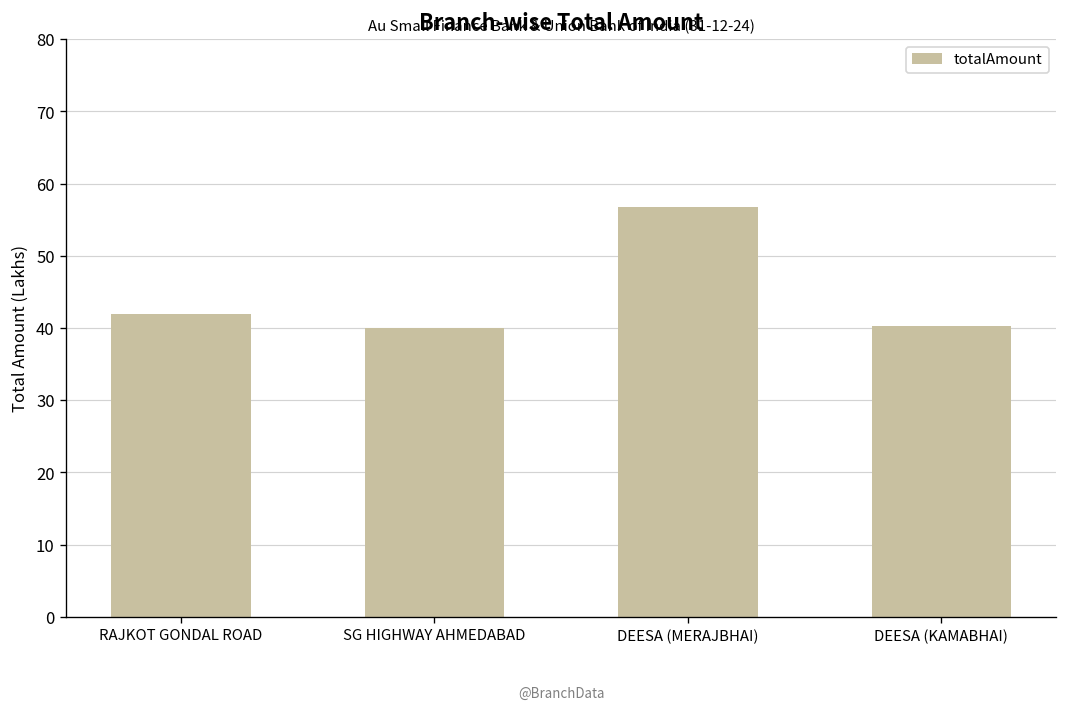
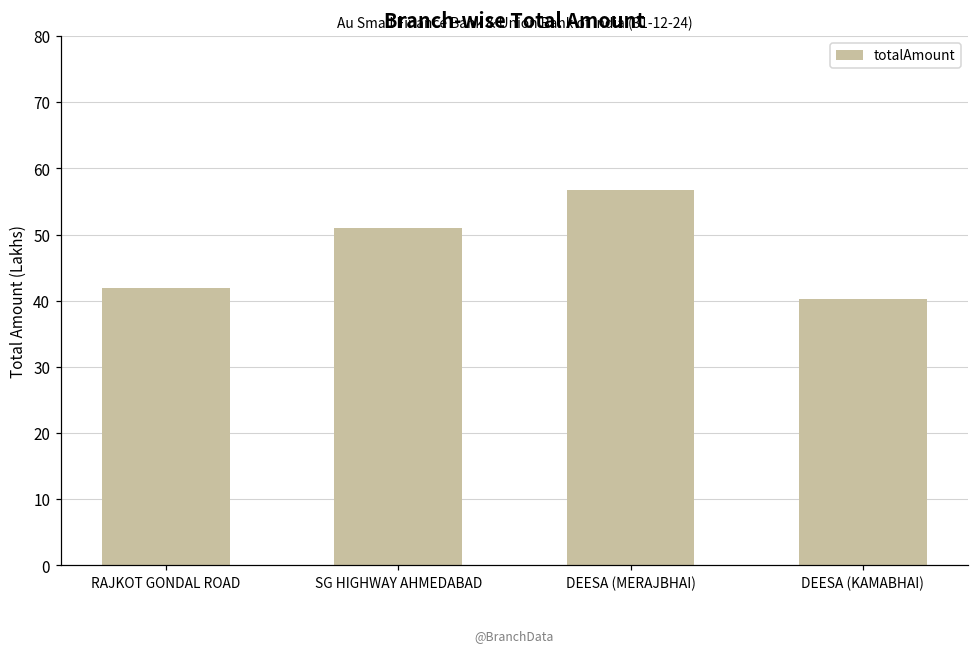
SG HIGHWAY AHMEDABAD: 40 -> 51
